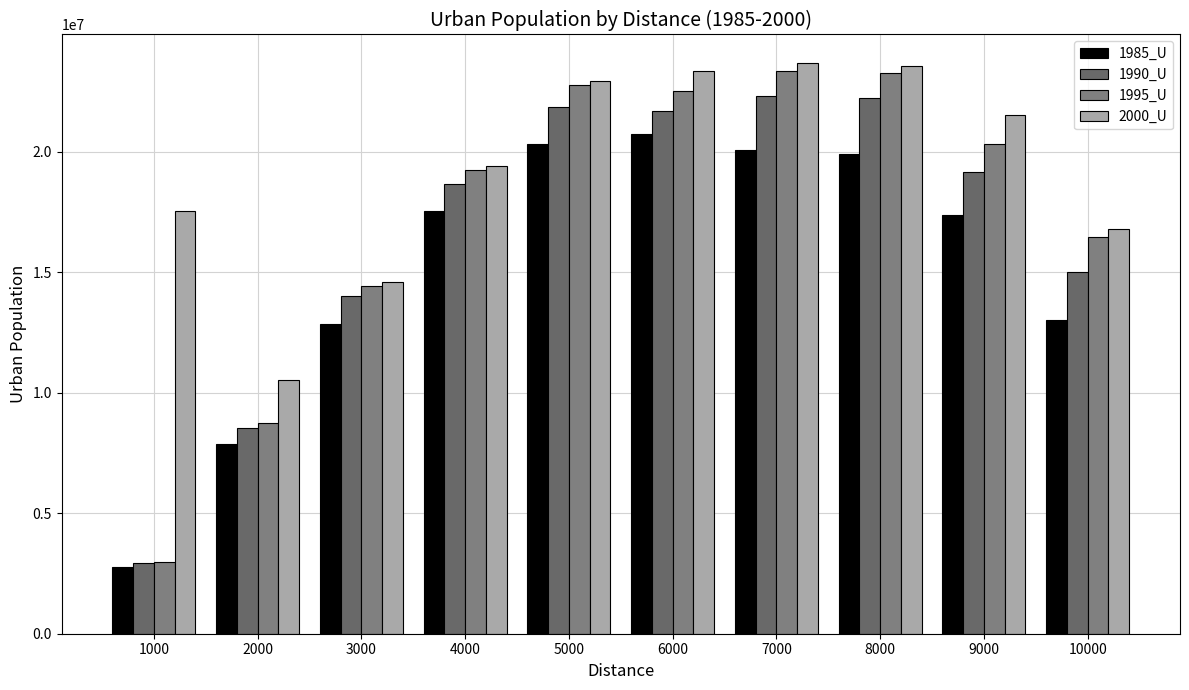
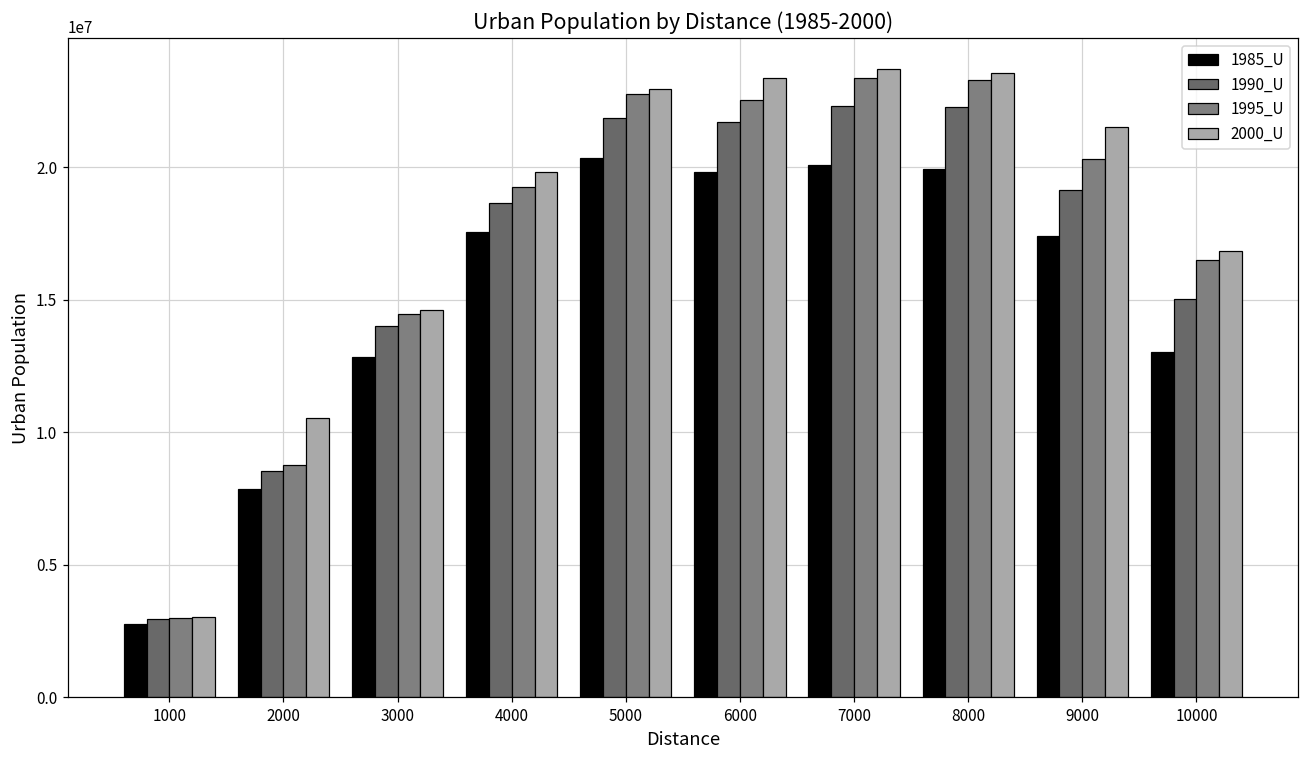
2000_U, 1000: 17500000 -> 3000000
2000_U, 4000: 19400000 -> 19800000
1985_U, 6000: 20800000 -> 19800000
